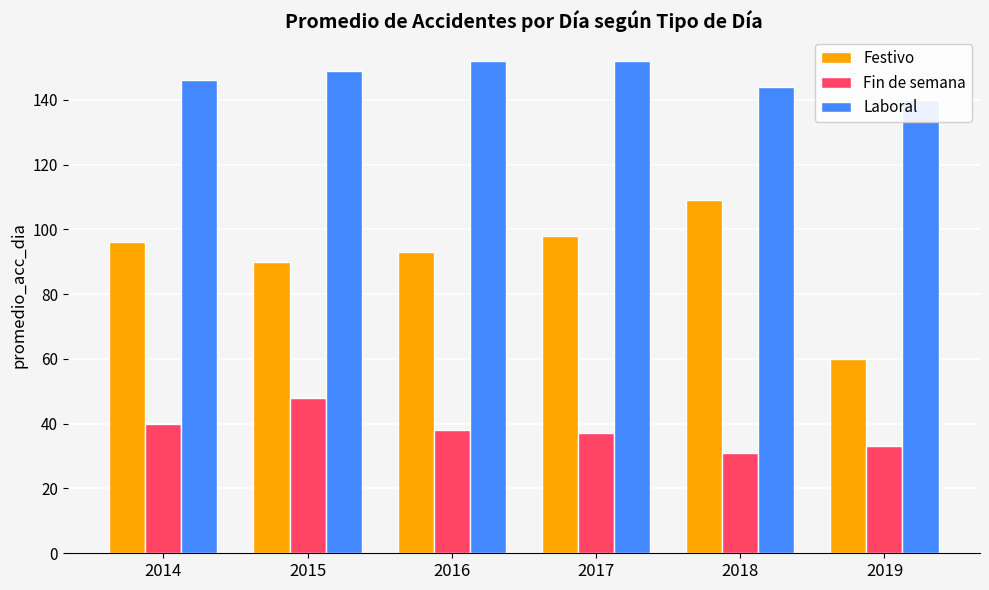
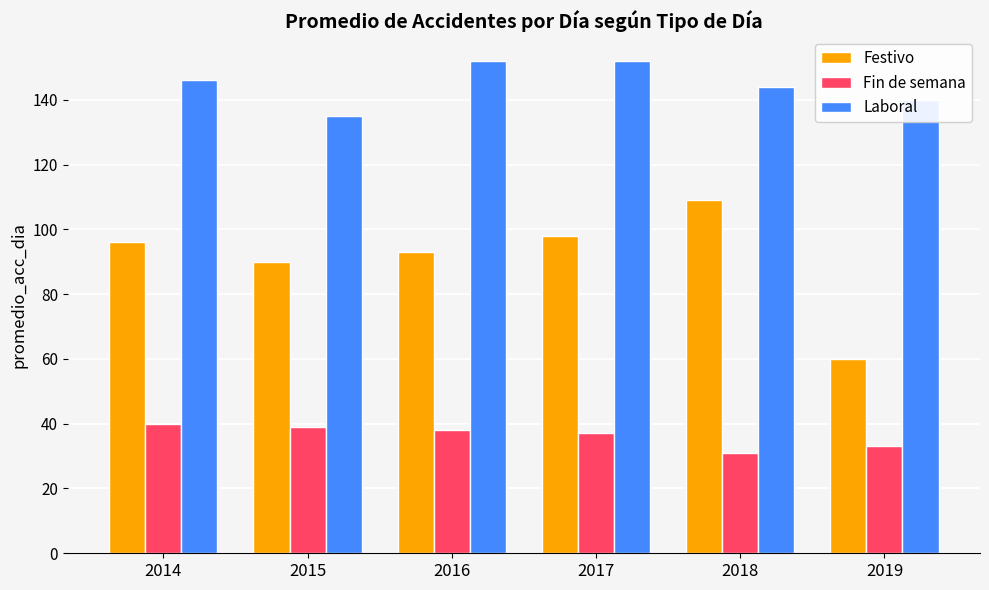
Fin de semana, 2015: 48 -> 39
Laboral, 2015: 149 -> 135
